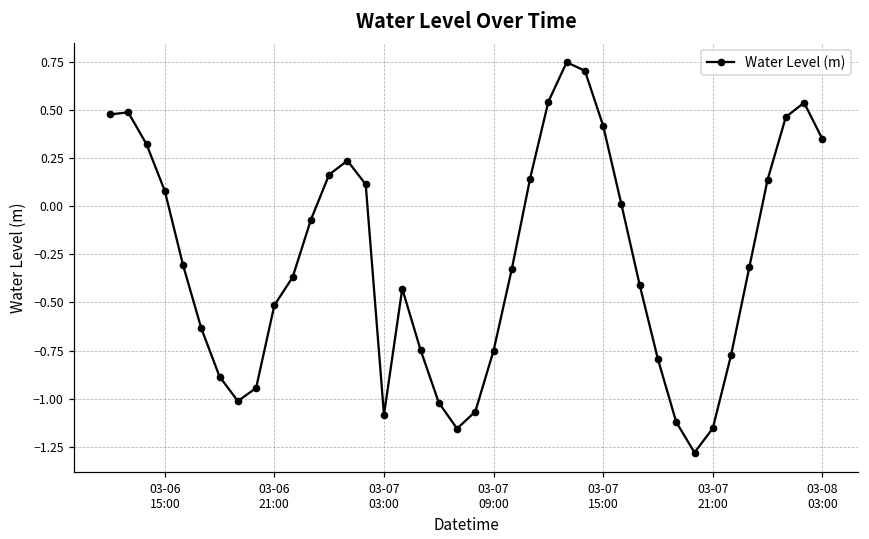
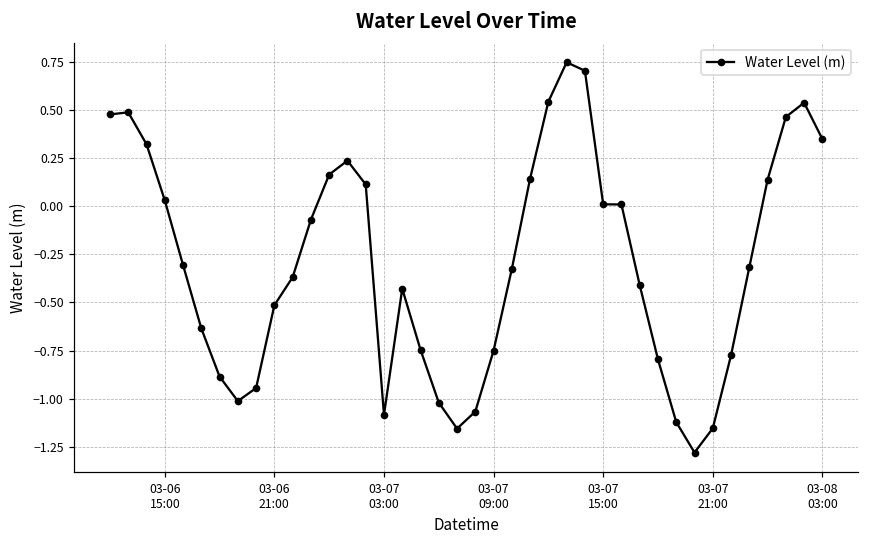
03-06 15:00: 0.08 -> 0.03
03-07 15:00: 0.42 -> 0.01
